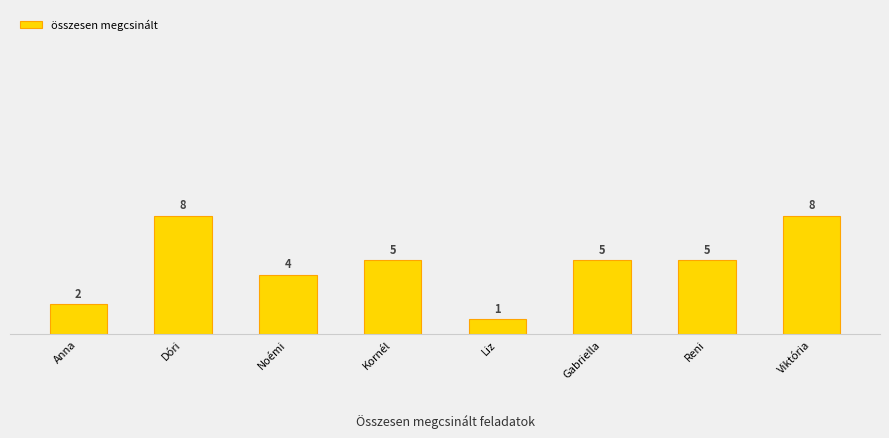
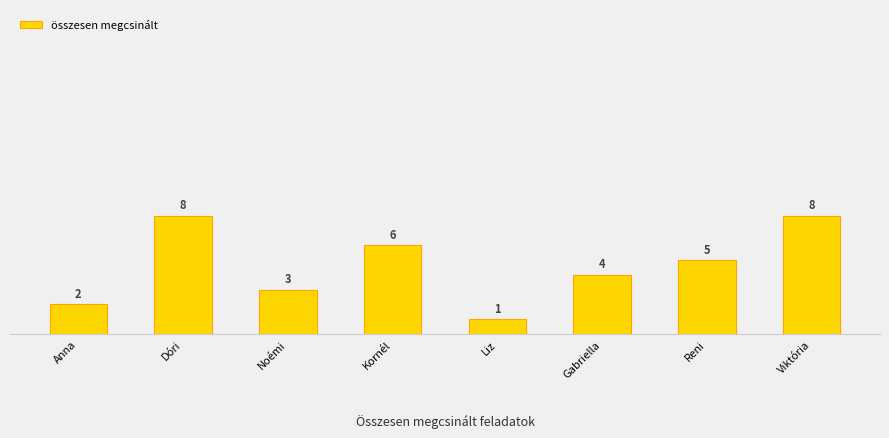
Noémi: 4 -> 3
Kornél: 5 -> 6
Gabriella: 5 -> 4
